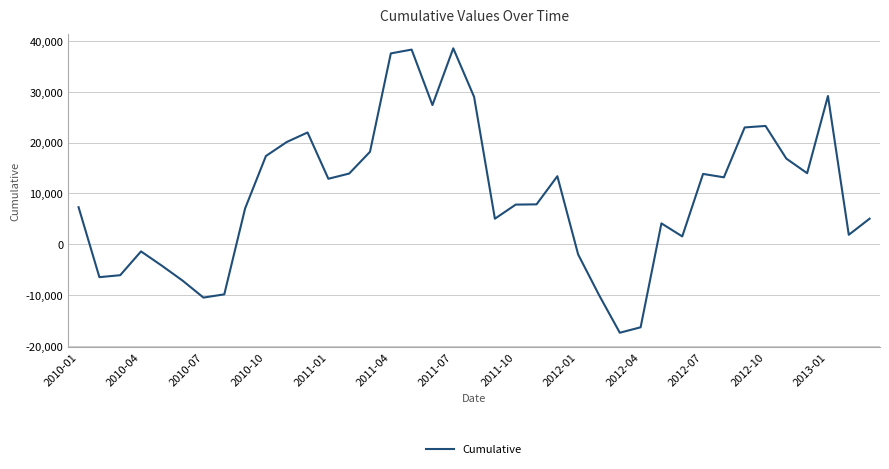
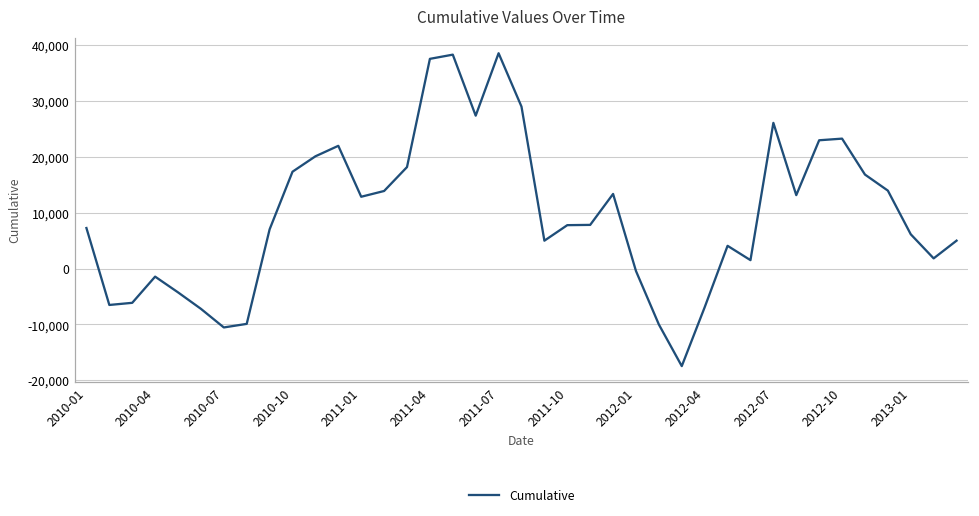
2012-01: -2,000 -> 0
2012-04: -16,000 -> -7,000
2012-07: 14,000 -> 26,000
2013-01: 29,000 -> 6,000
